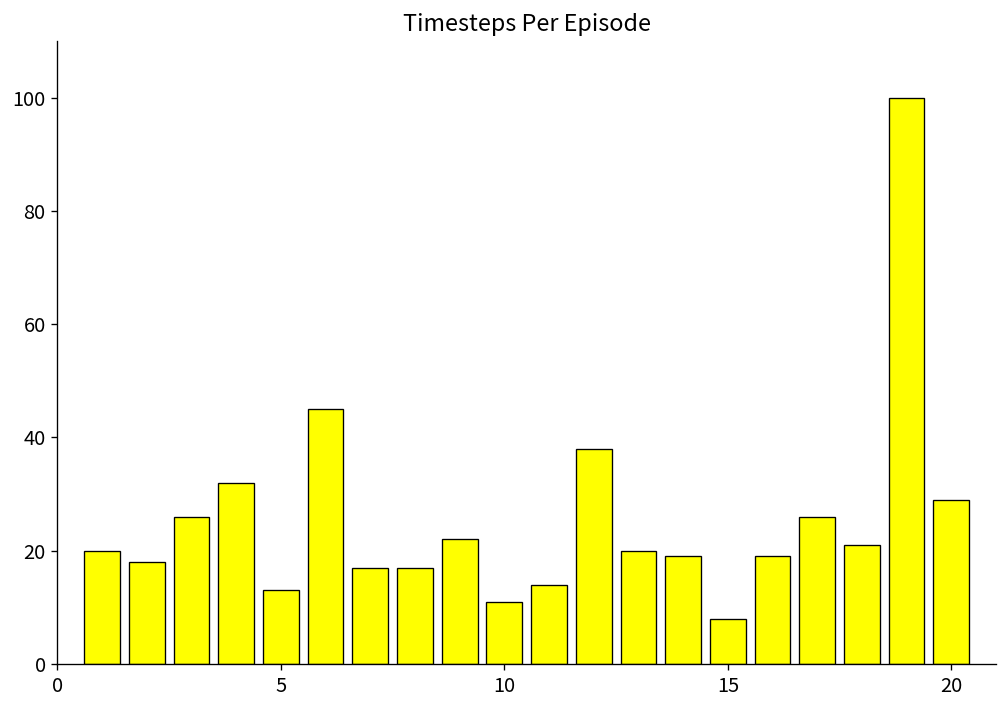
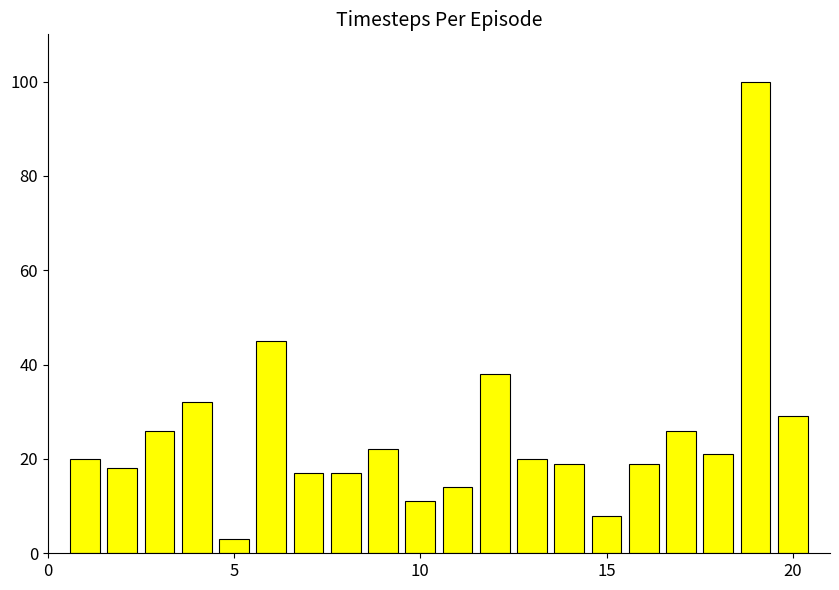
5: 13 -> 3
